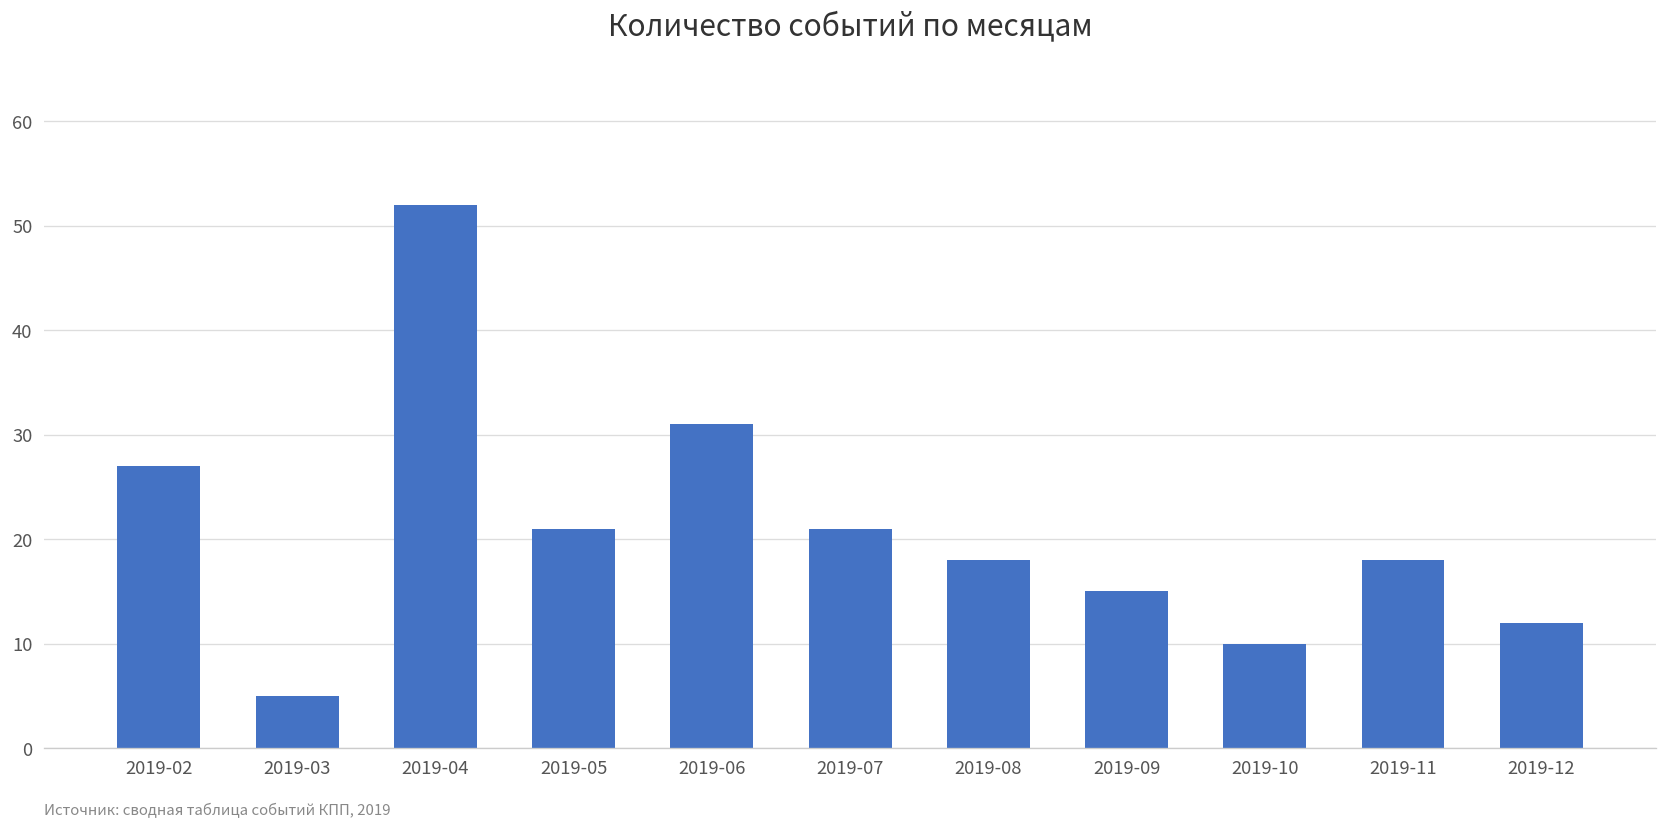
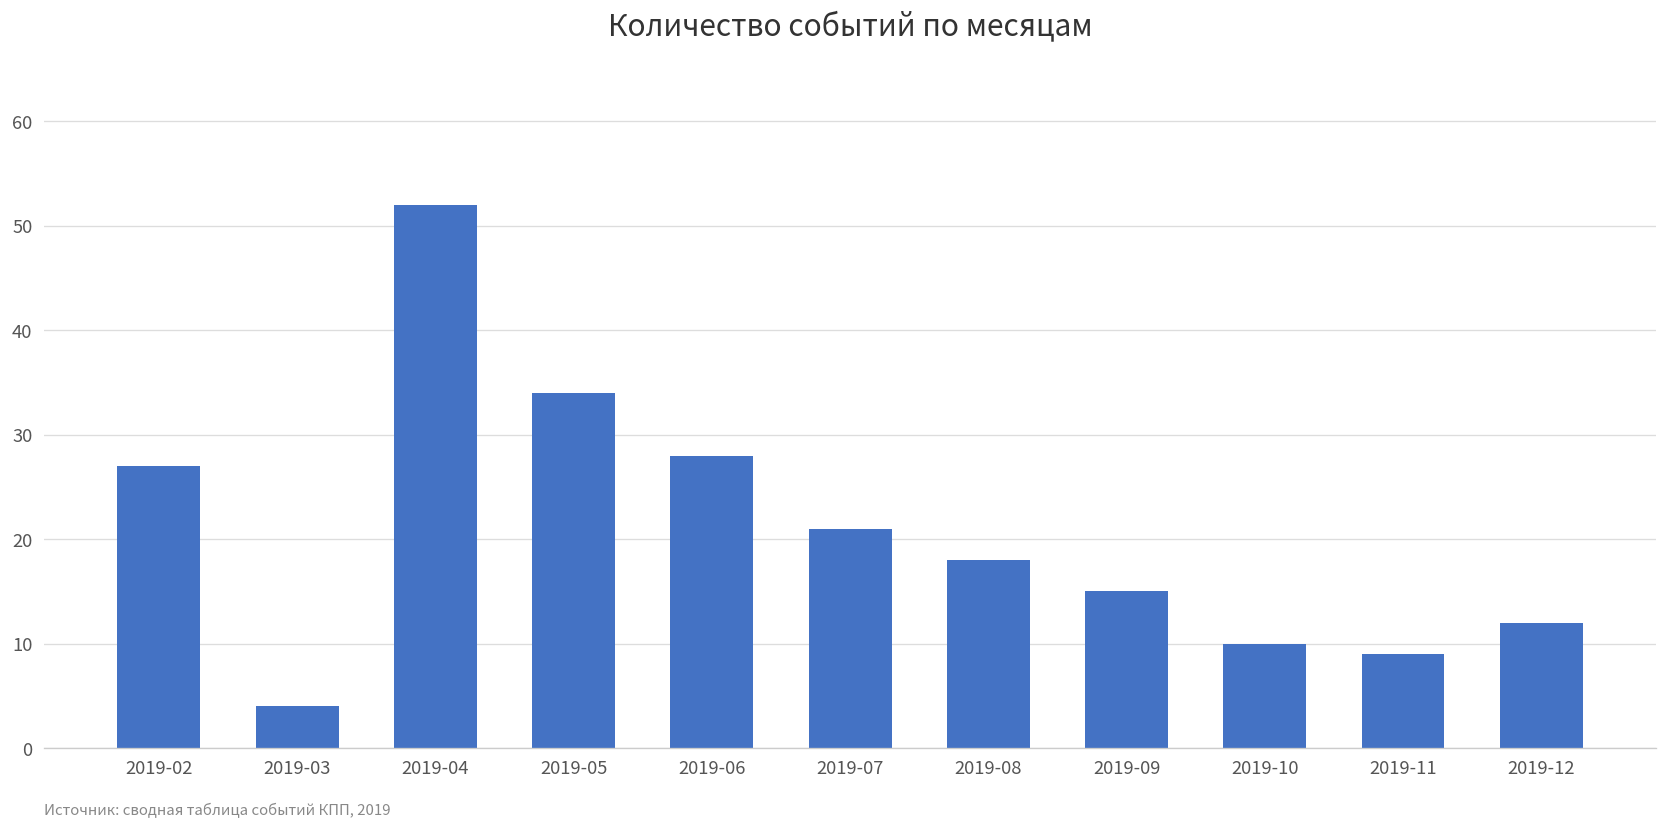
2019-03: 5 -> 4
2019-05: 21 -> 34
2019-06: 31 -> 28
2019-11: 18 -> 9
